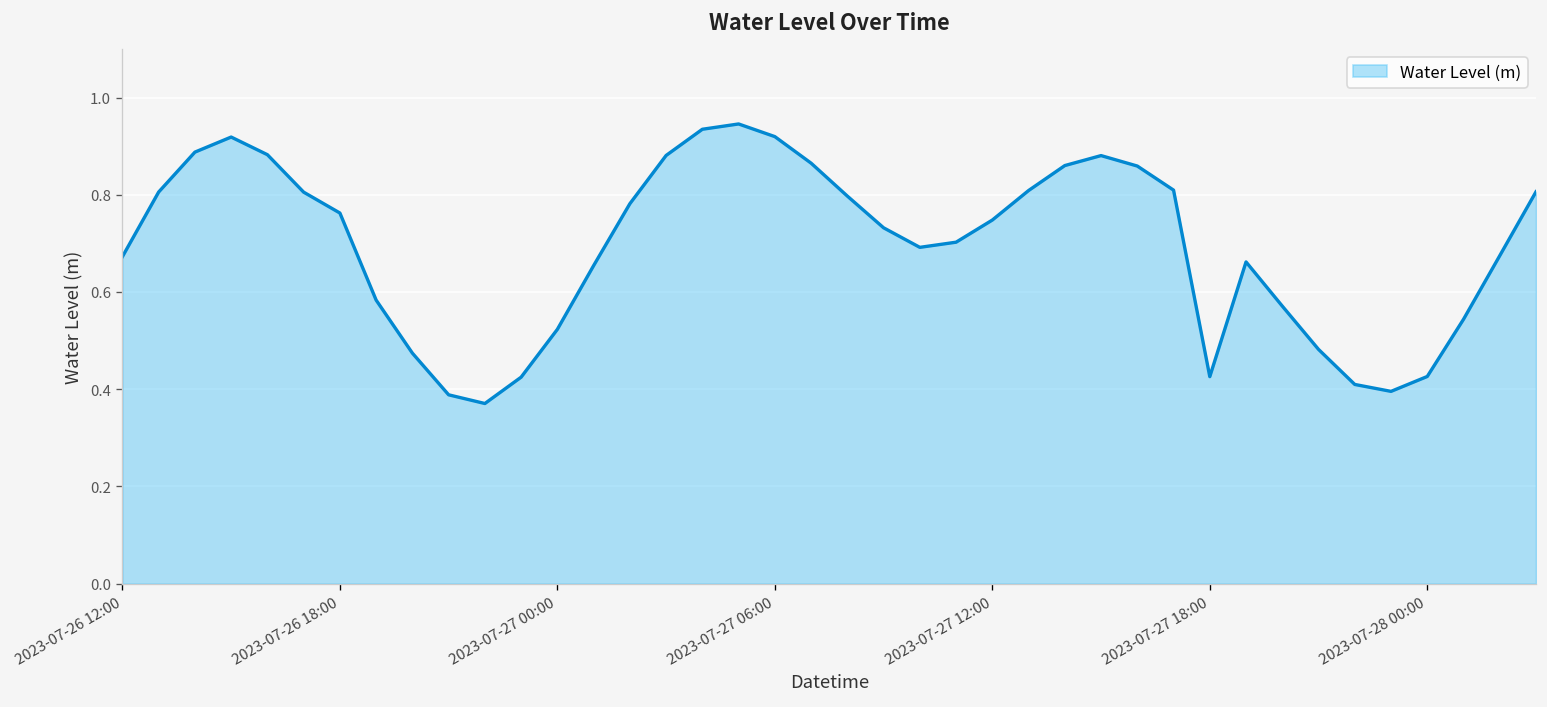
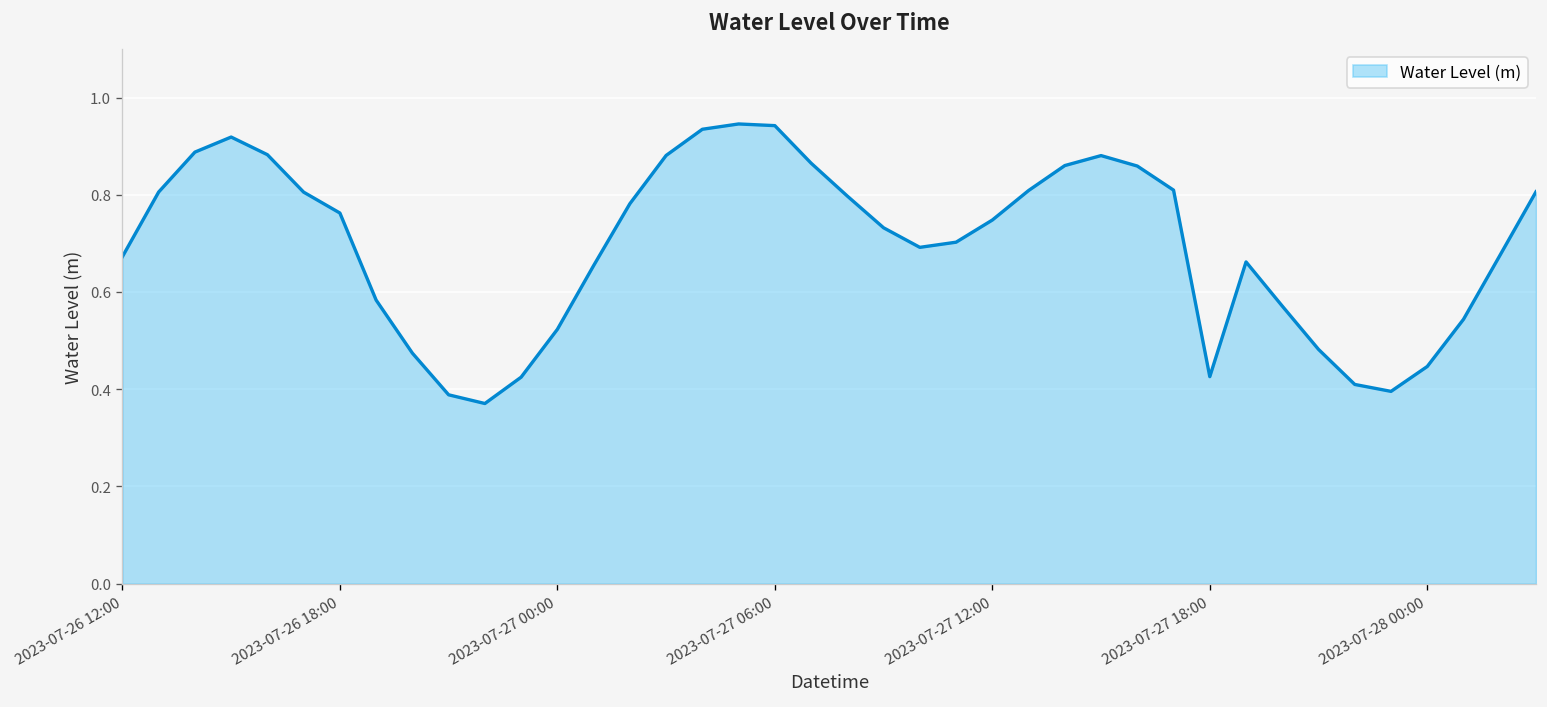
2023-07-27 06:00: 0.92 -> 0.94
2023-07-28 00:00: 0.43 -> 0.45
